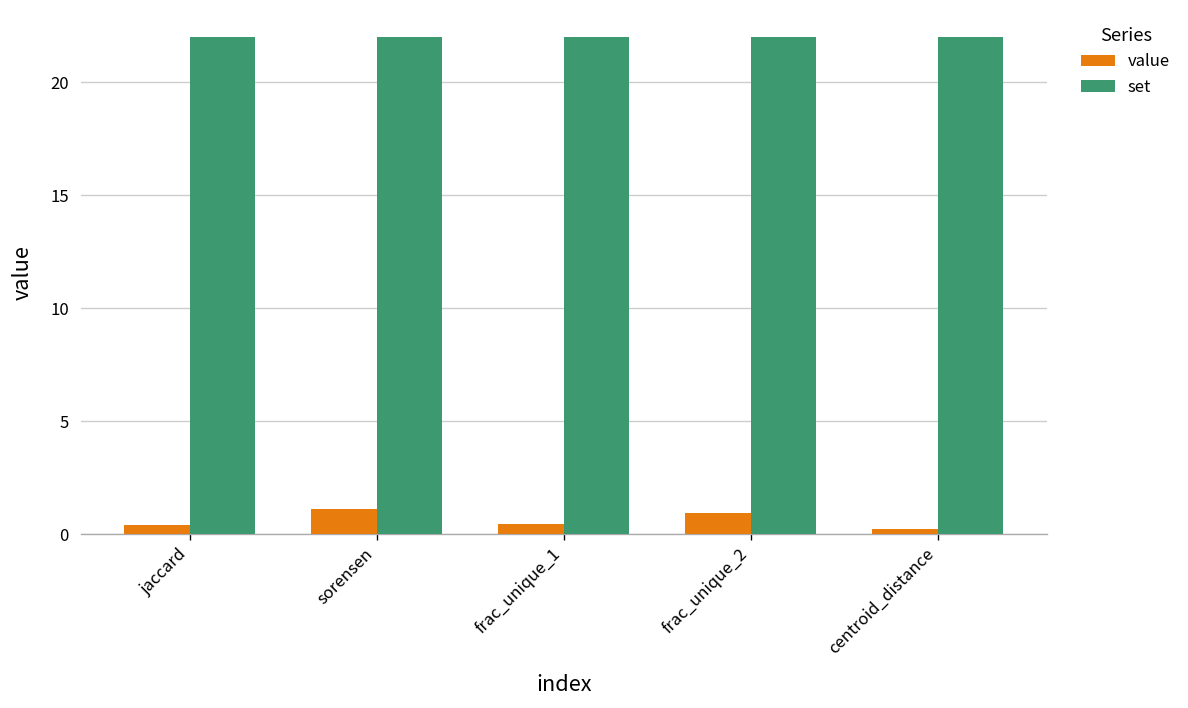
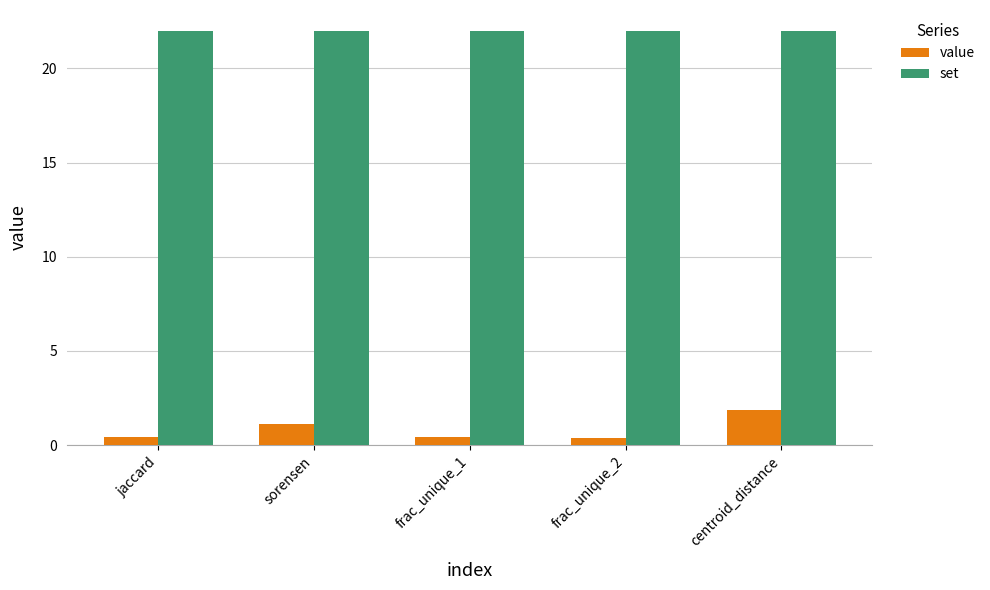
value, frac_unique_2: 0.9 -> 0.4
value, centroid_distance: 0.2 -> 1.8
